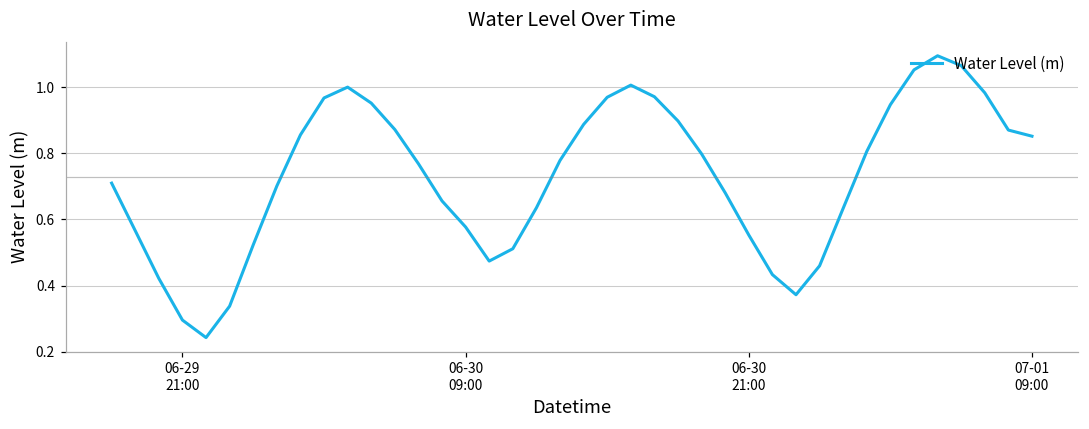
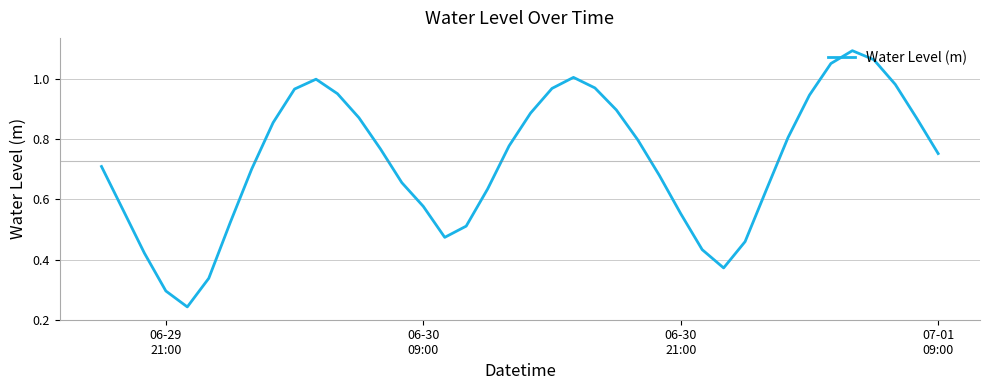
07-01 09:00: 0.85 -> 0.75
